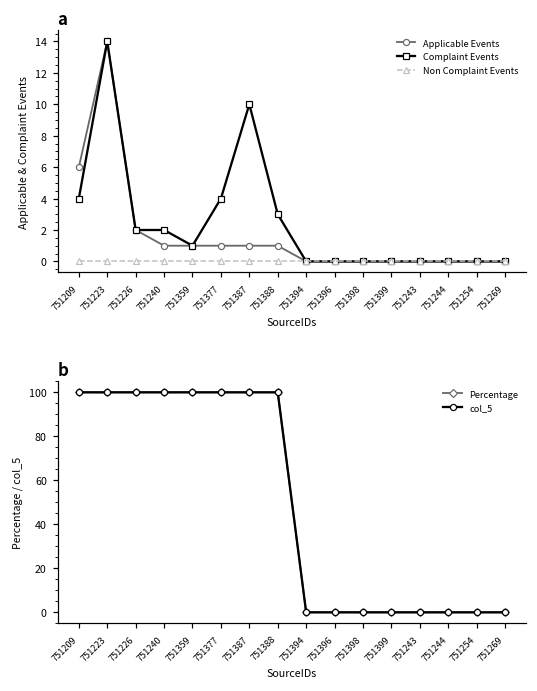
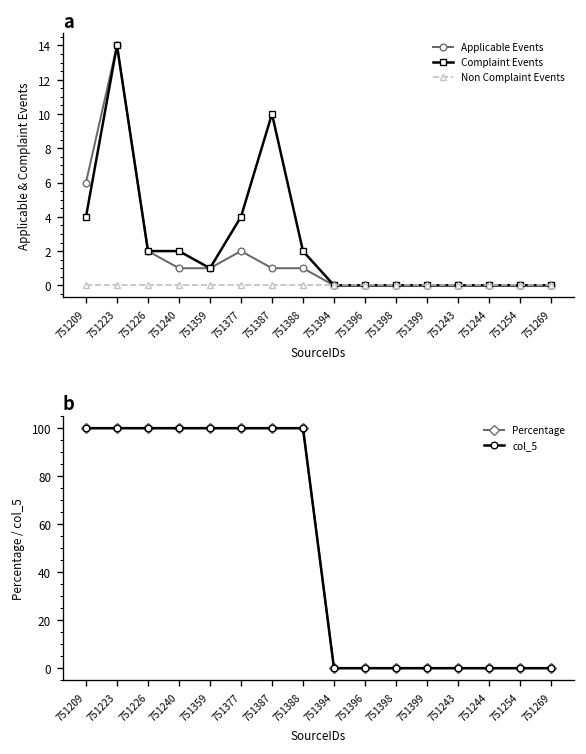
a, Applicable Events, 751377: 1 -> 2
a, Complaint Events, 751388: 3 -> 2
